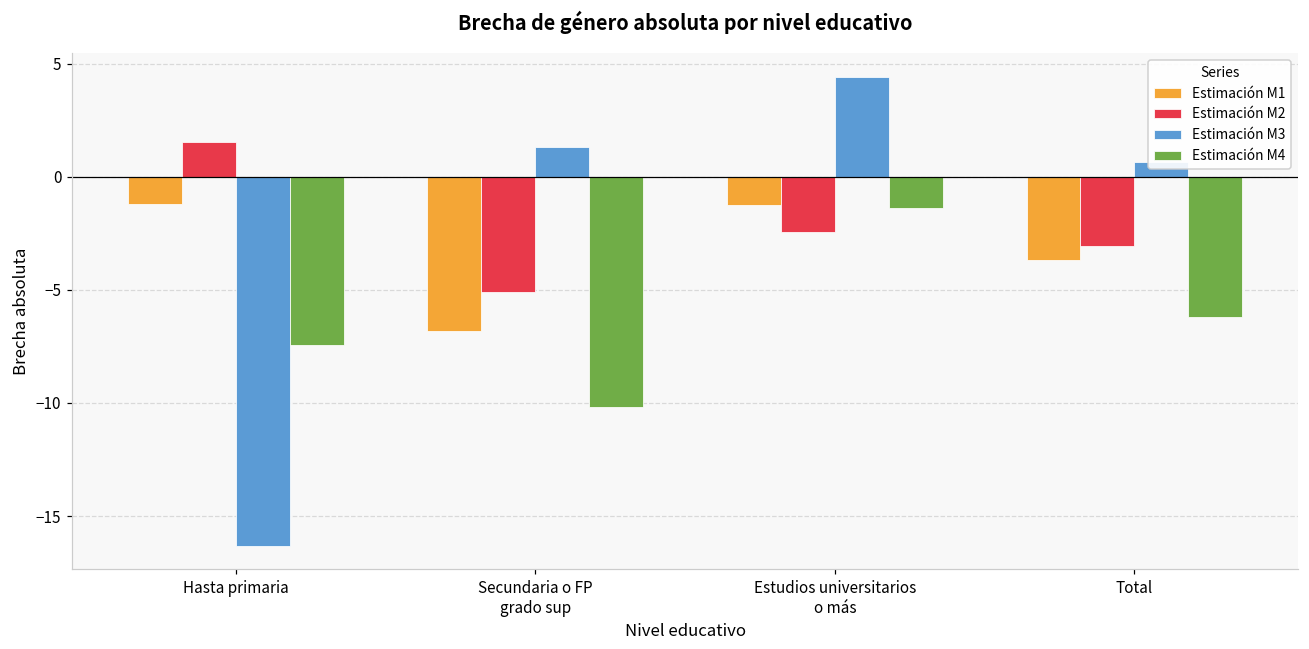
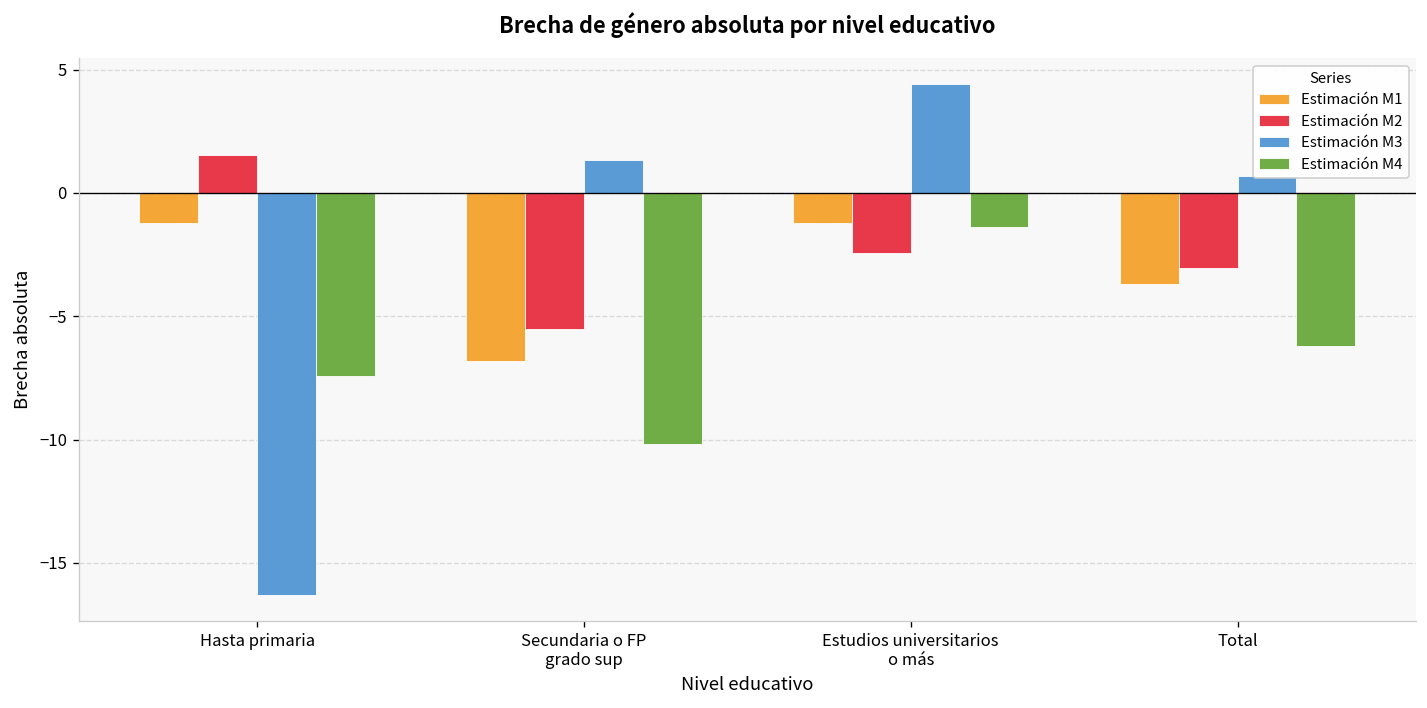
Estimación M2, Secundaria o FP grado sup: -5.1 -> -5.5
